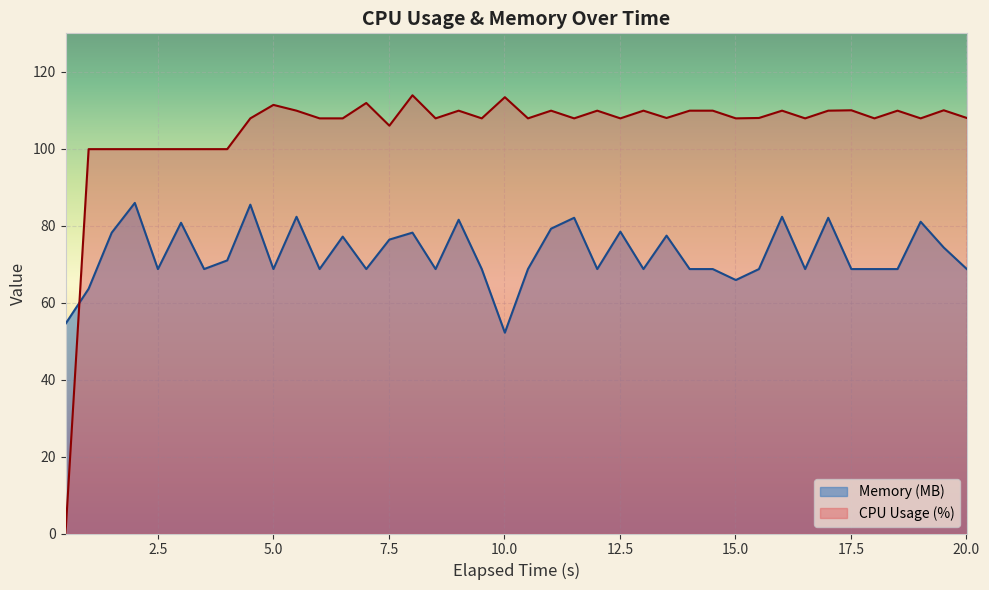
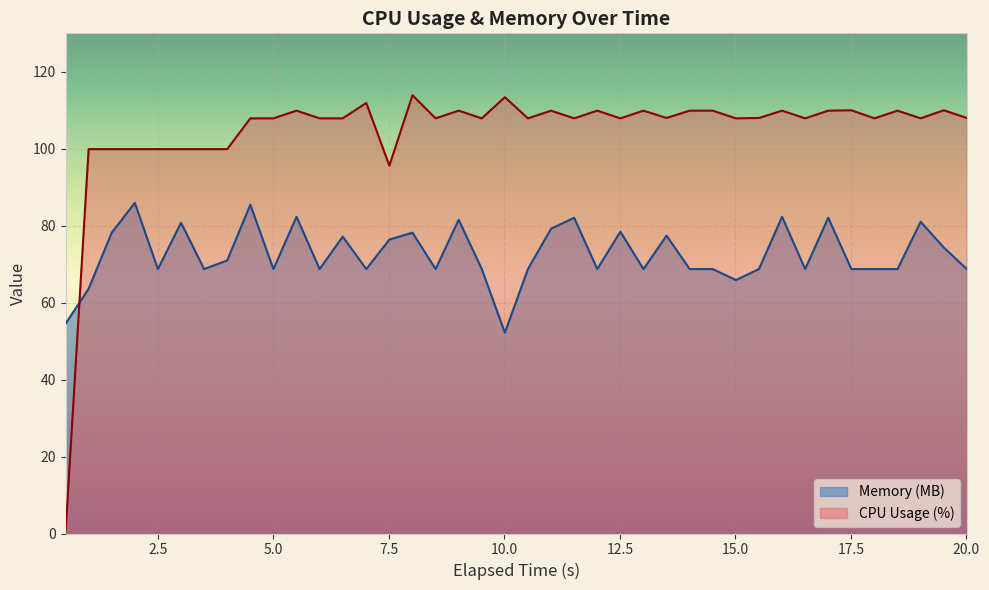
CPU Usage (%), 5.0: 111 -> 108
CPU Usage (%), 7.5: 106 -> 96
